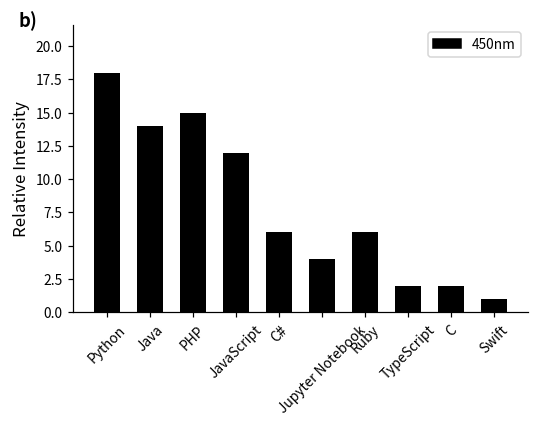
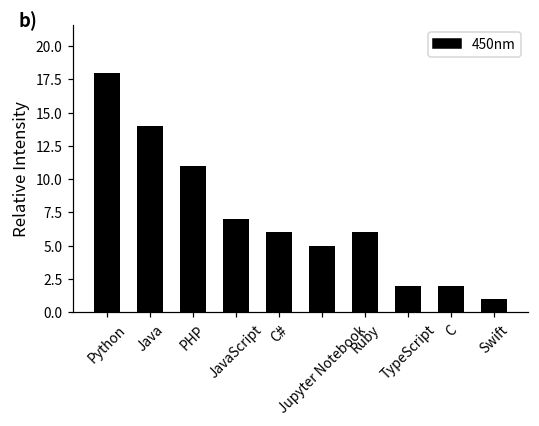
PHP: 15 -> 11
JavaScript: 12 -> 7
Jupyter Notebook: 4 -> 5
